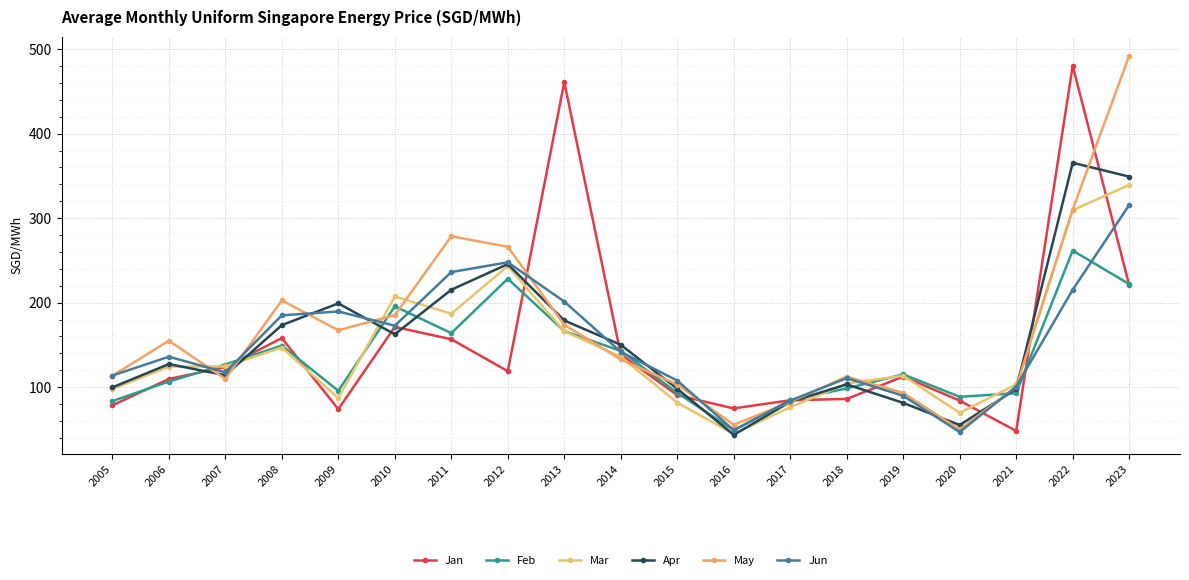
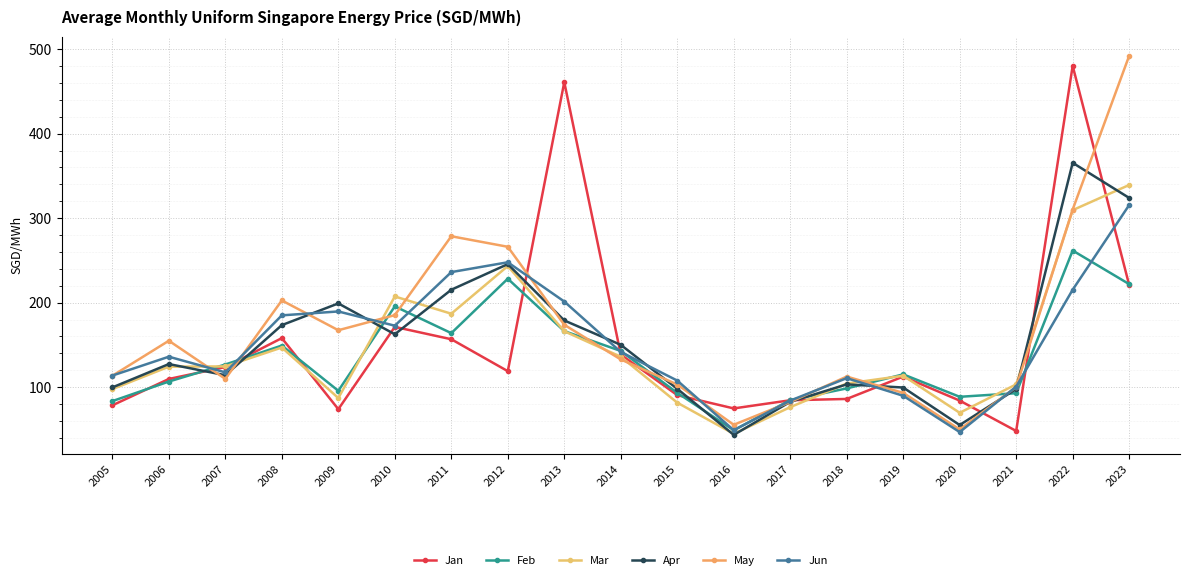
Apr, 2019: 80 -> 100
Apr, 2023: 350 -> 320
